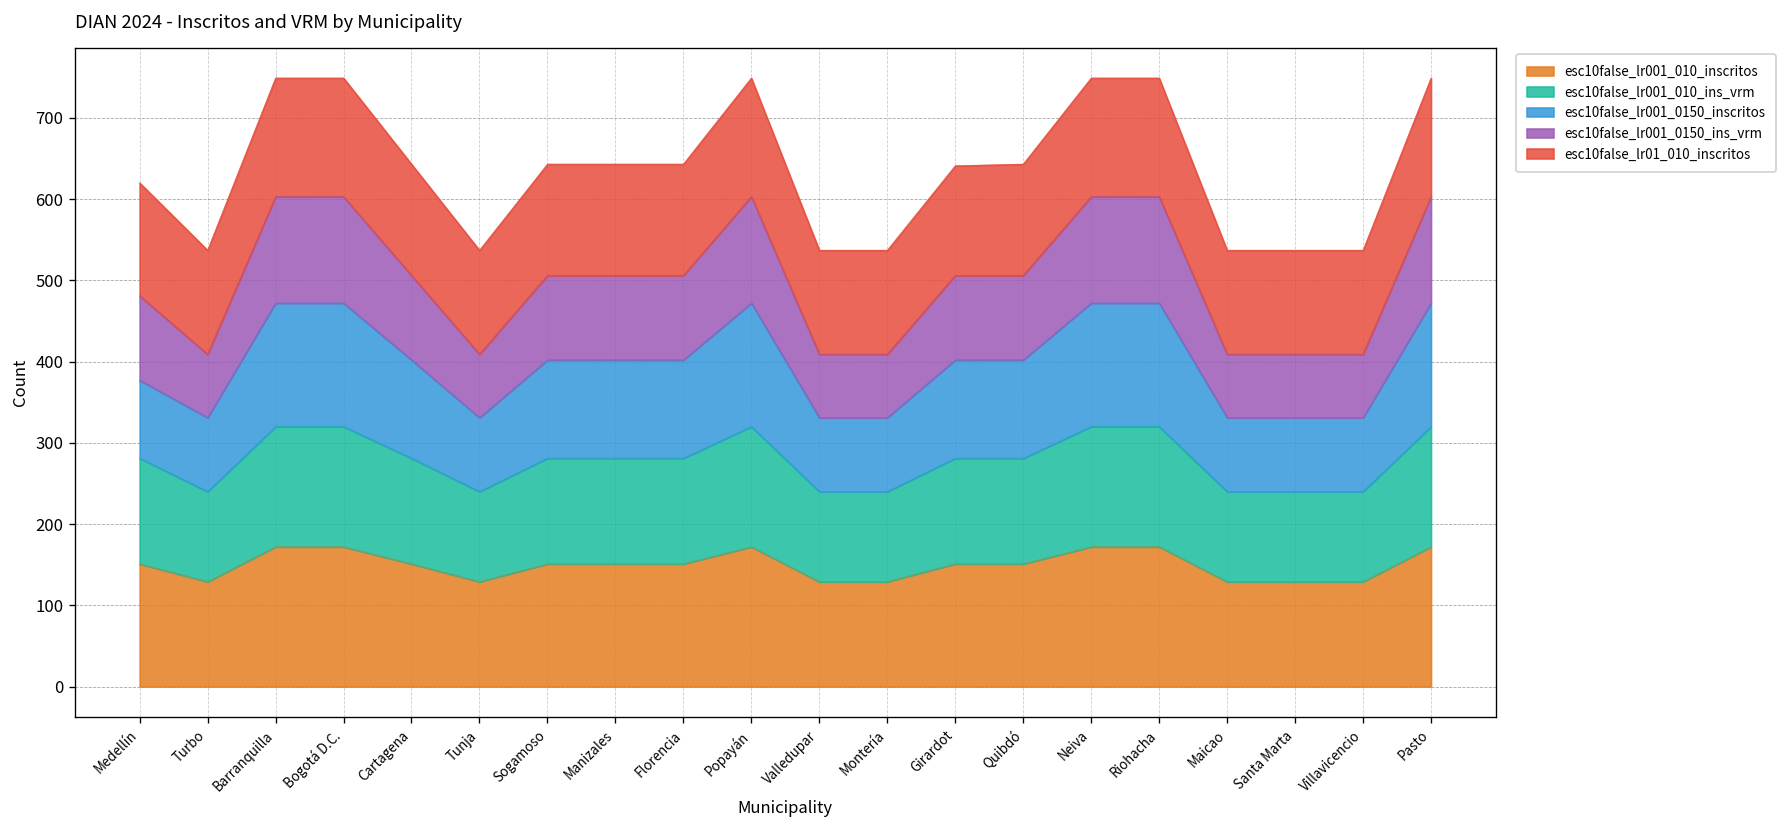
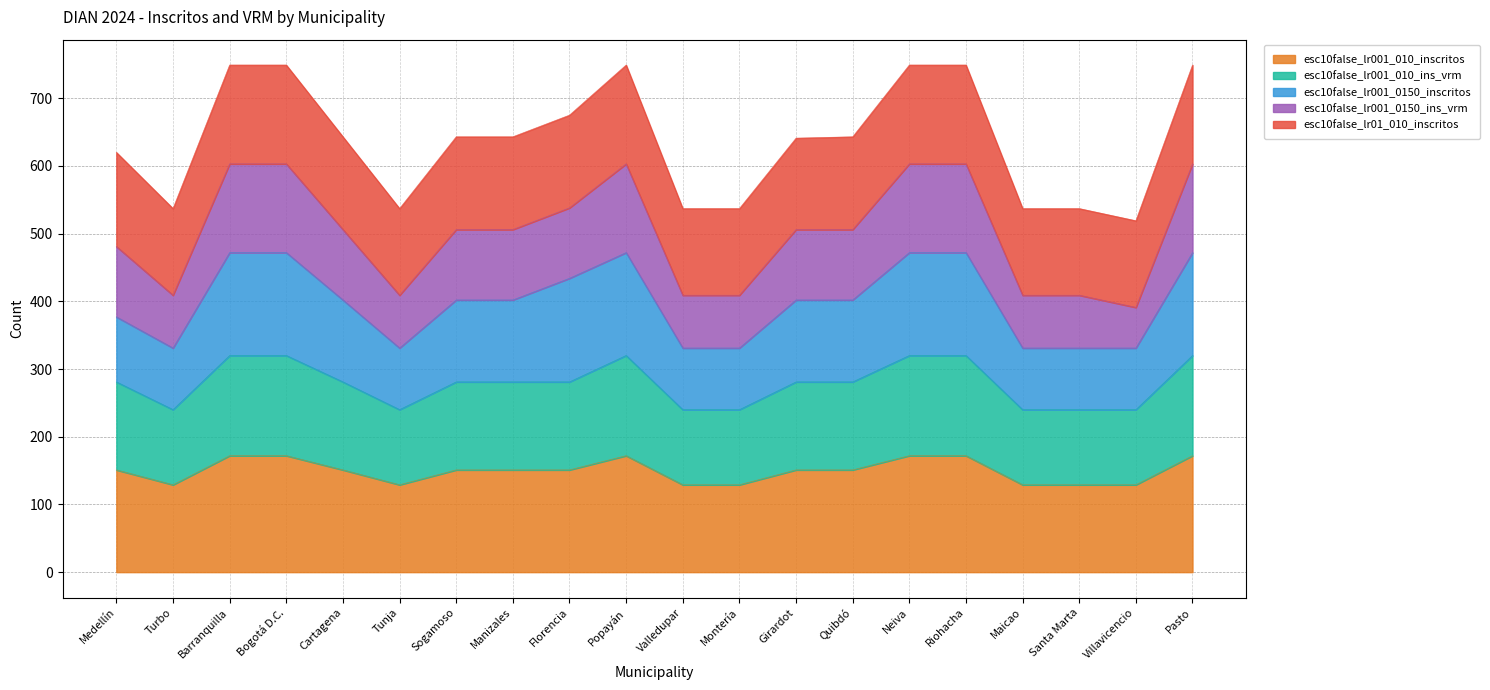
esc10false_lr001_0150_inscritos, Florencia: 120 -> 150
esc10false_lr001_0150_ins_vrm, Villavicencio: 80 -> 60
